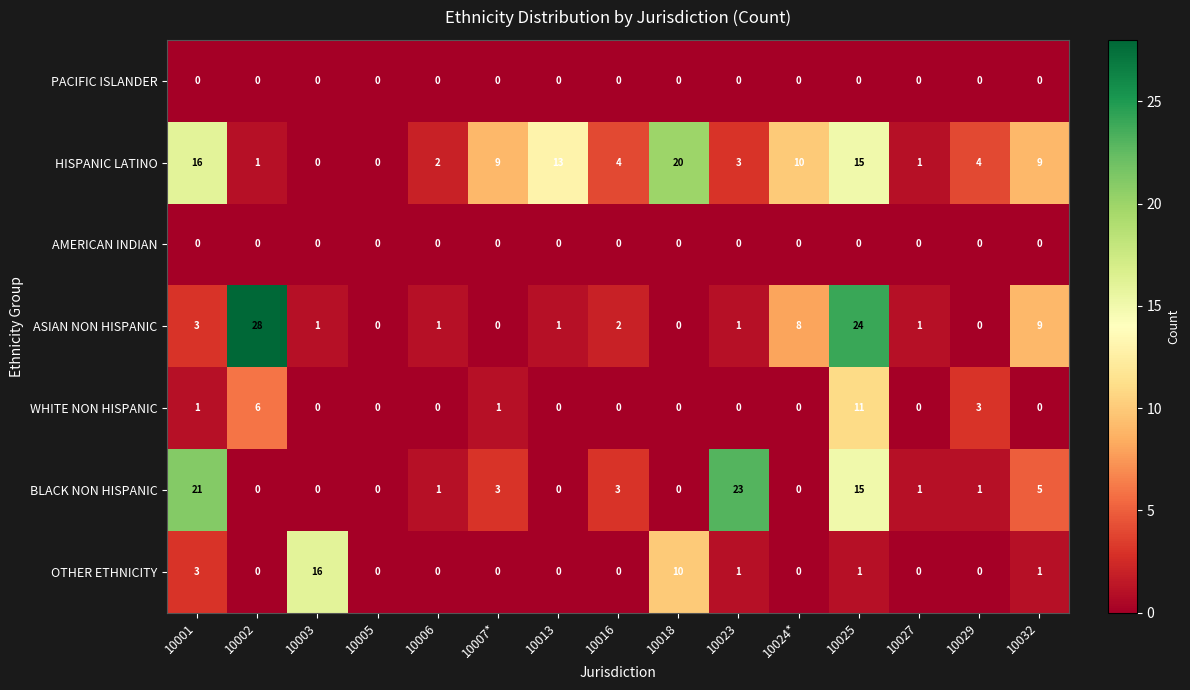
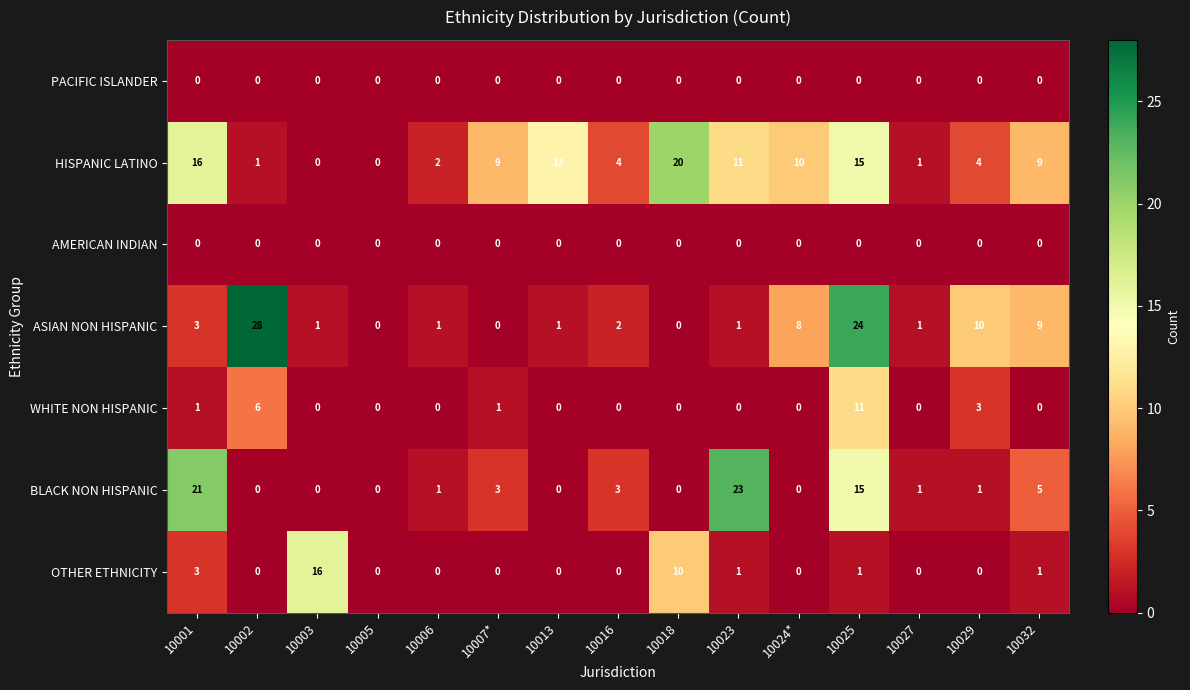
HISPANIC LATINO, 10023: 3 -> 11
ASIAN NON HISPANIC, 10029: 0 -> 10
